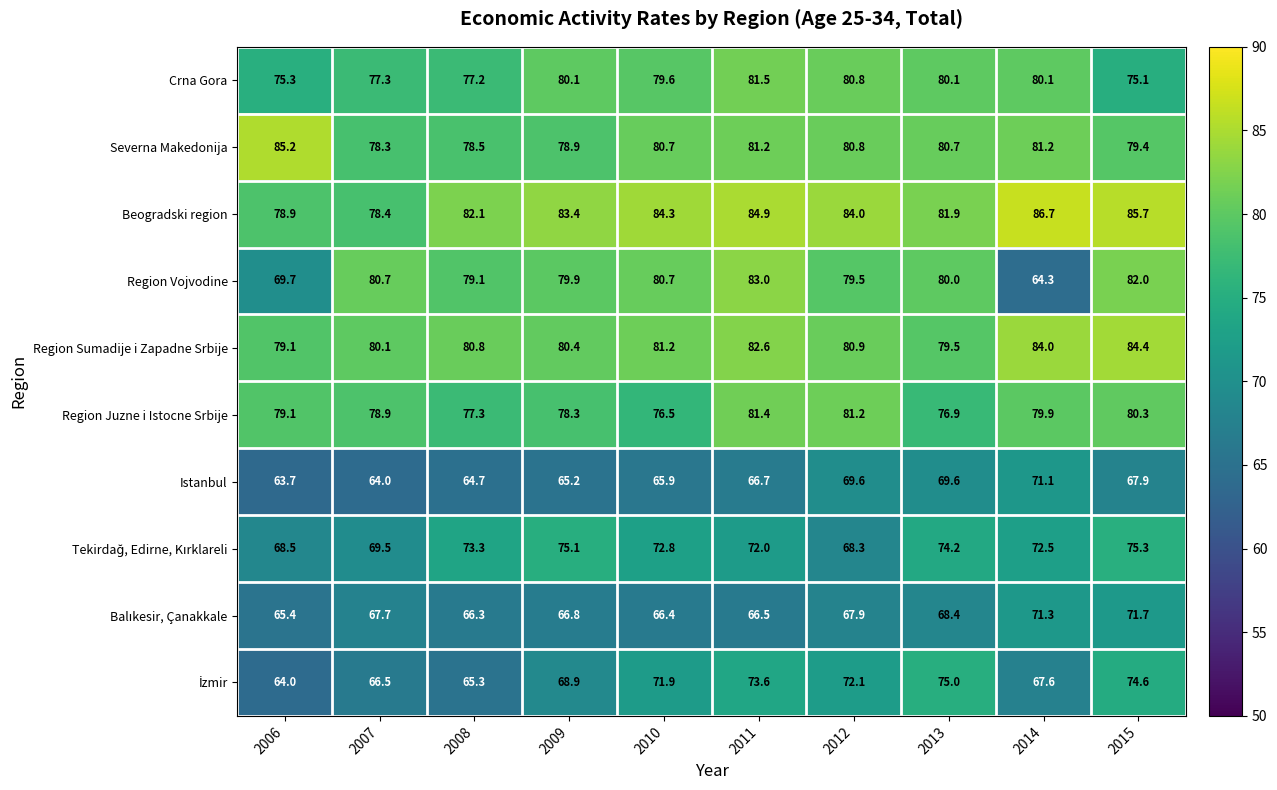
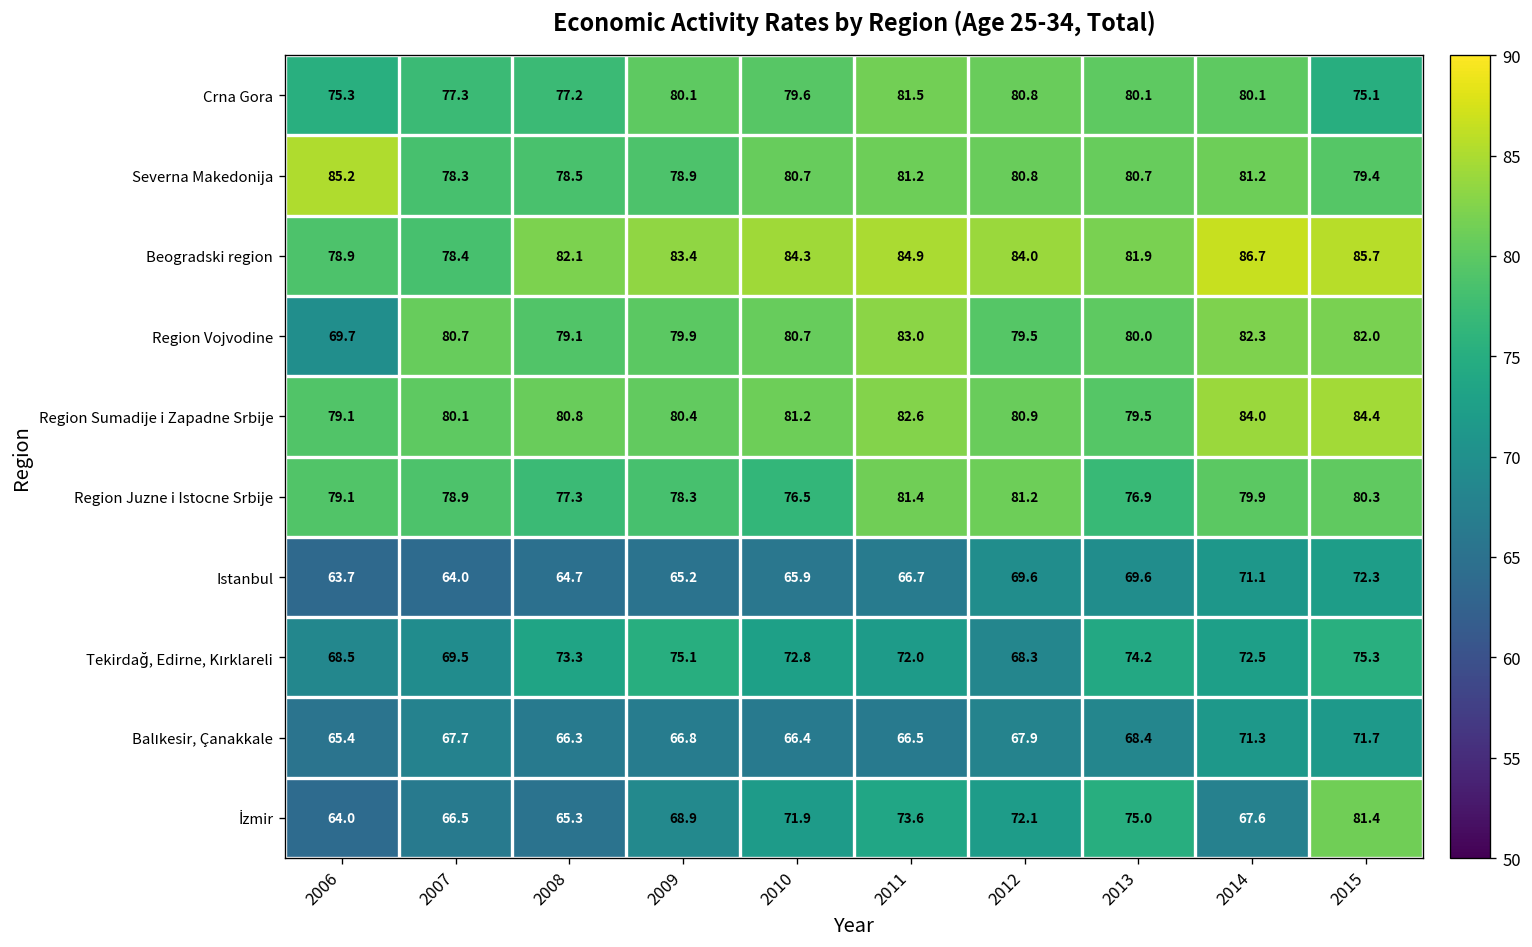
Region Vojvodine, 2014: 64.3 -> 82.3
Istanbul, 2015: 67.9 -> 72.3
İzmir, 2015: 74.6 -> 81.4
